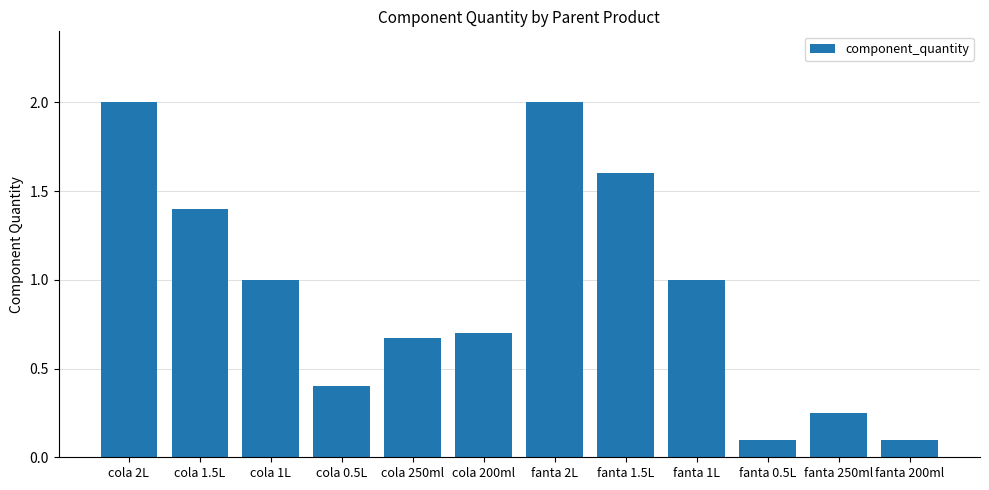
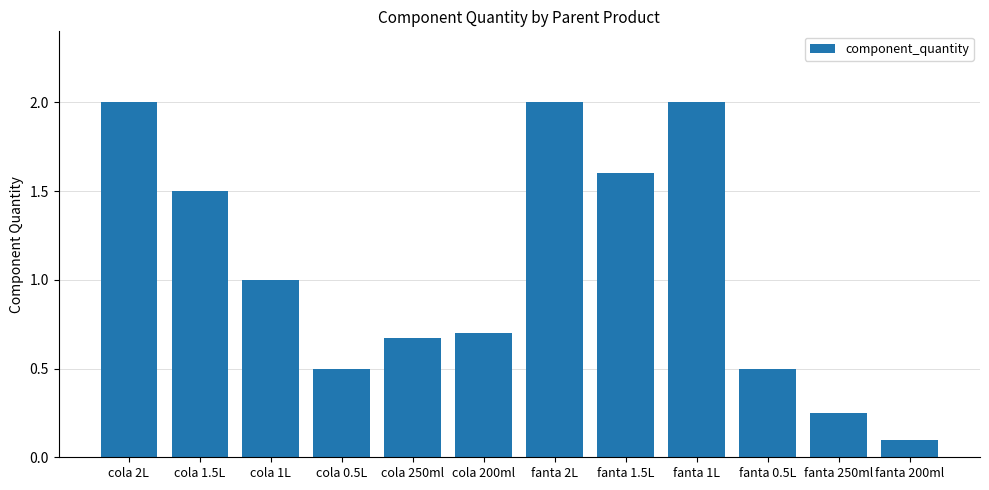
cola 1.5L: 1.4 -> 1.5
cola 0.5L: 0.4 -> 0.5
fanta 1L: 1 -> 2
fanta 0.5L: 0.1 -> 0.5
